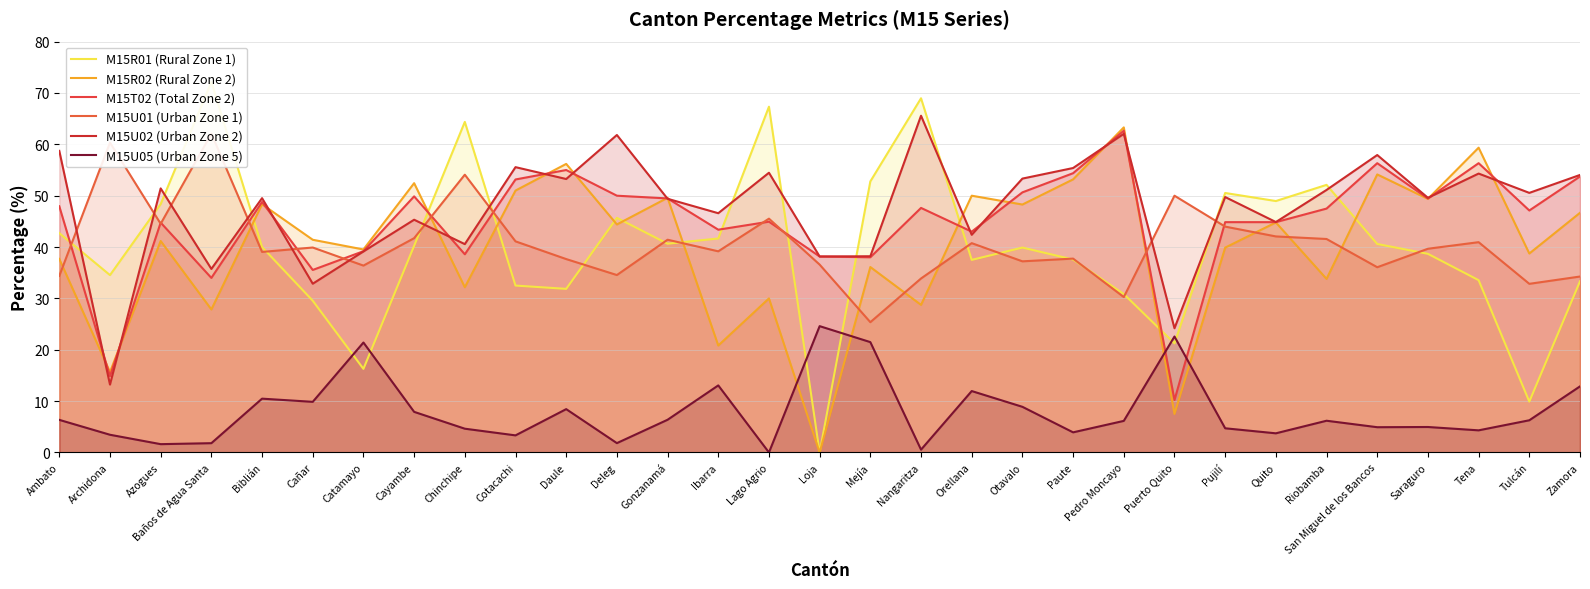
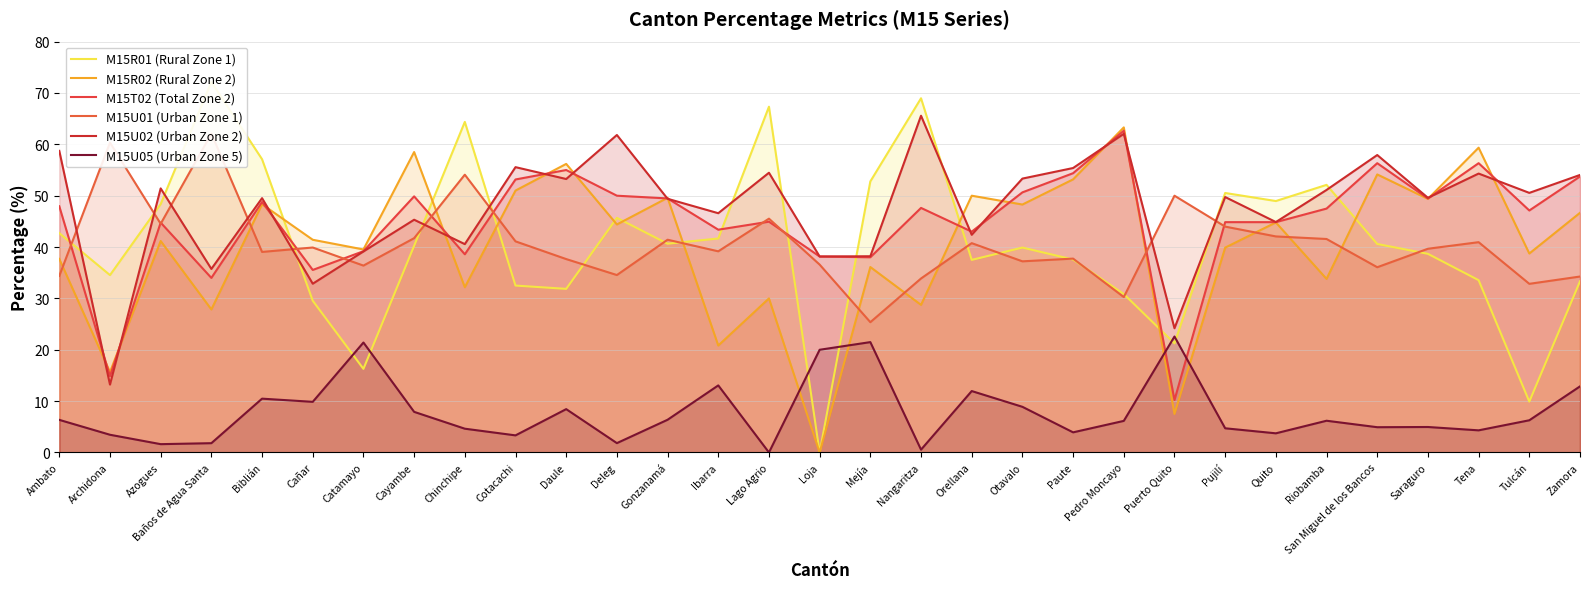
M15R01 (Rural Zone 1), Biblián: 40 -> 57
M15R02 (Rural Zone 2), Cayambe: 52 -> 59
M15U05 (Urban Zone 5), Loja: 25 -> 20
